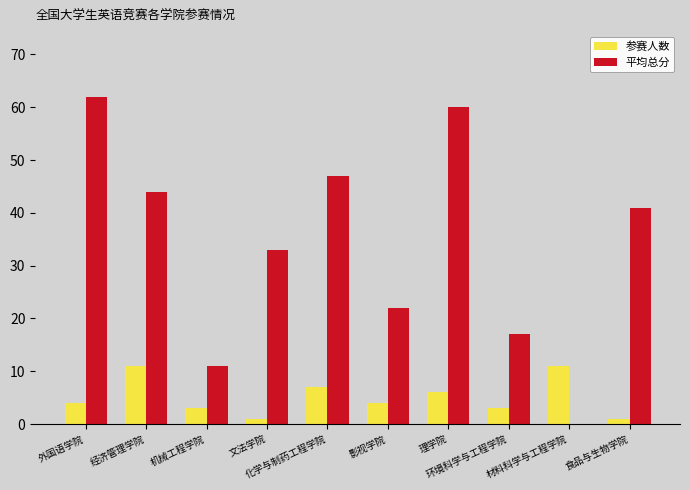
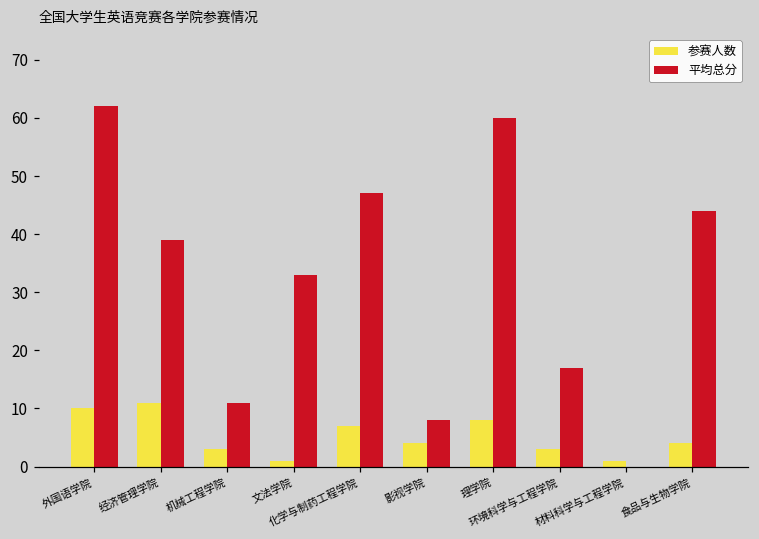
参赛人数, 外国语学院: 4 -> 10
平均总分, 经济管理学院: 44 -> 39
平均总分, 影视学院: 22 -> 8
参赛人数, 理学院: 6 -> 8
参赛人数, 材料科学与工程学院: 11 -> 1
参赛人数, 食品与生物学院: 1 -> 4
平均总分, 食品与生物学院: 41 -> 44
